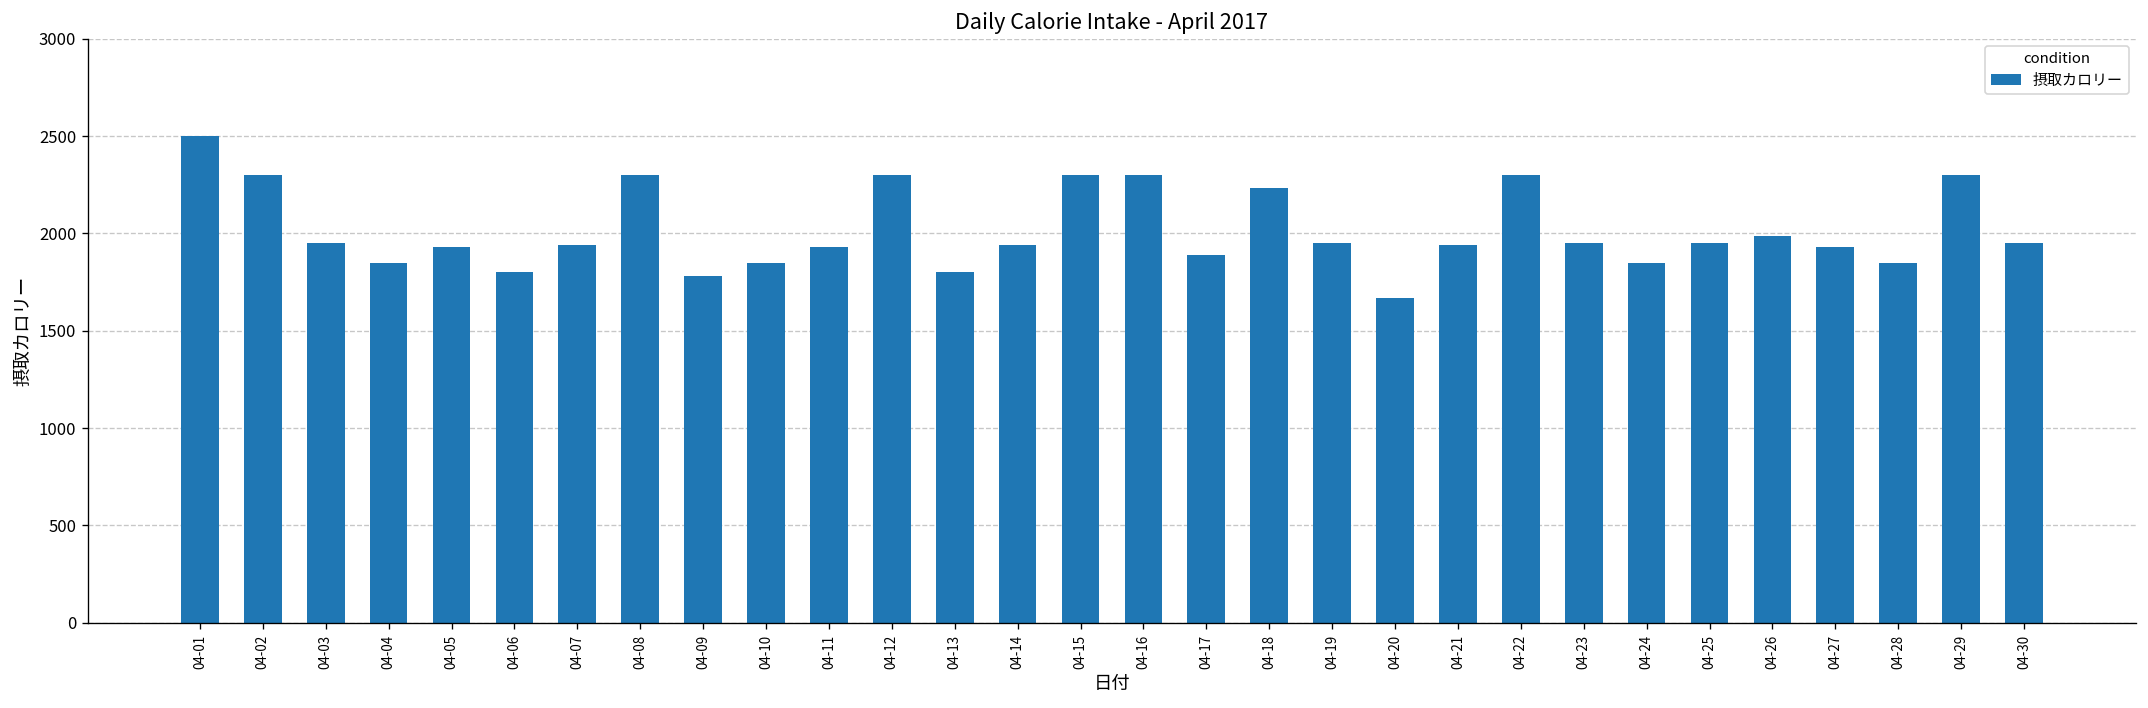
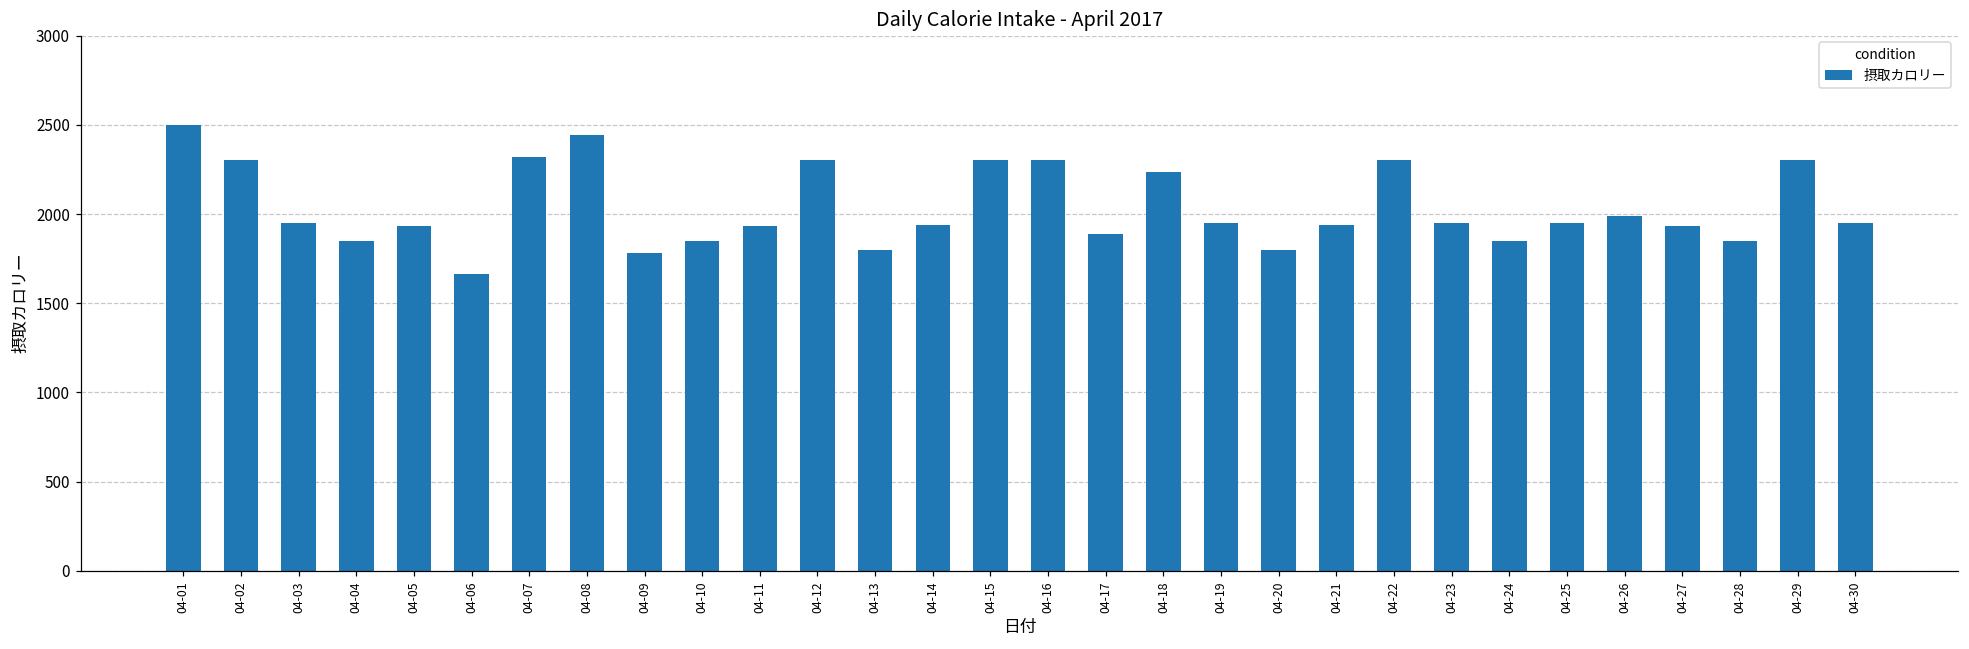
04-06: 1800 -> 1670
04-07: 1940 -> 2320
04-08: 2300 -> 2450
04-20: 1670 -> 1800
